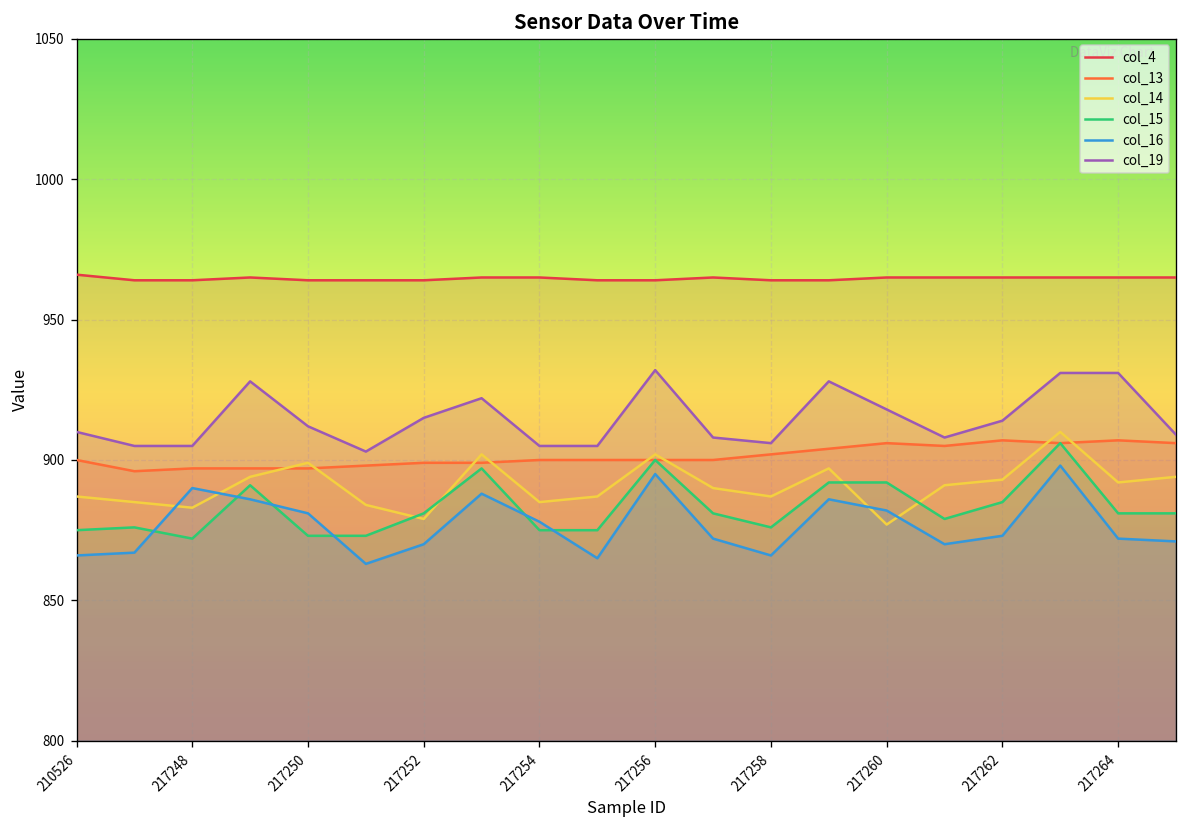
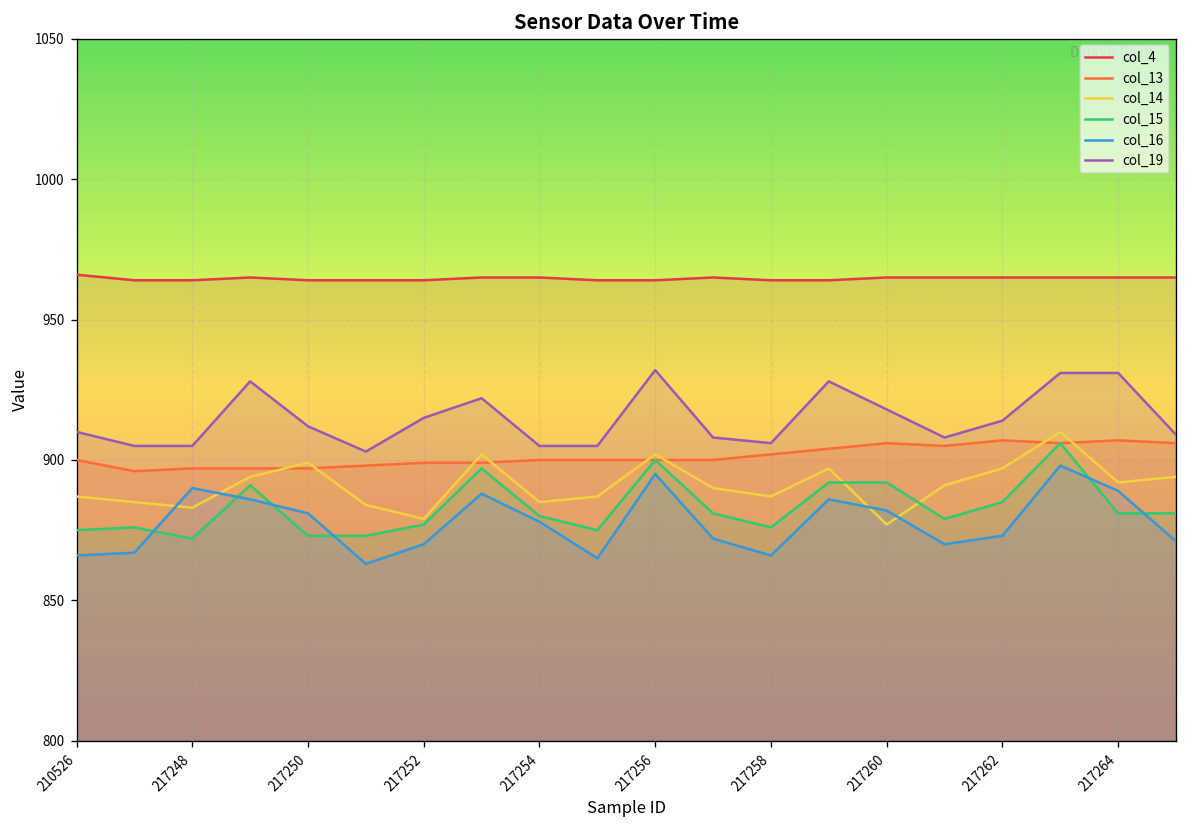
col_15, 217252: 881 -> 877
col_15, 217254: 875 -> 880
col_14, 217262: 893 -> 897
col_16, 217264: 872 -> 889
